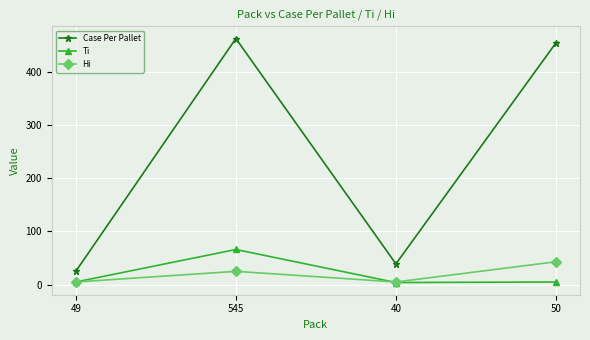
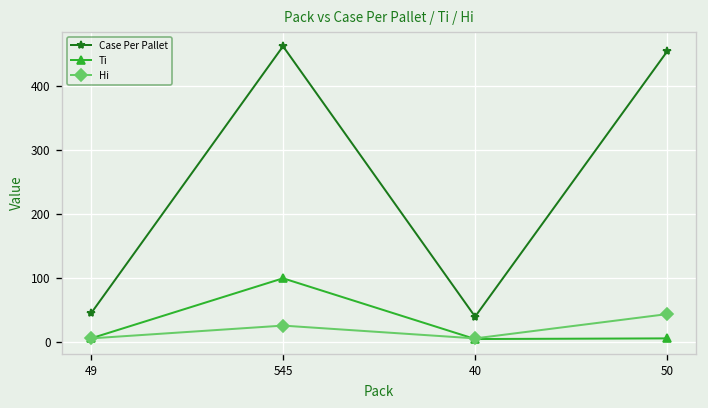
Case Per Pallet, 49: 30 -> 40
Ti, 545: 70 -> 100
